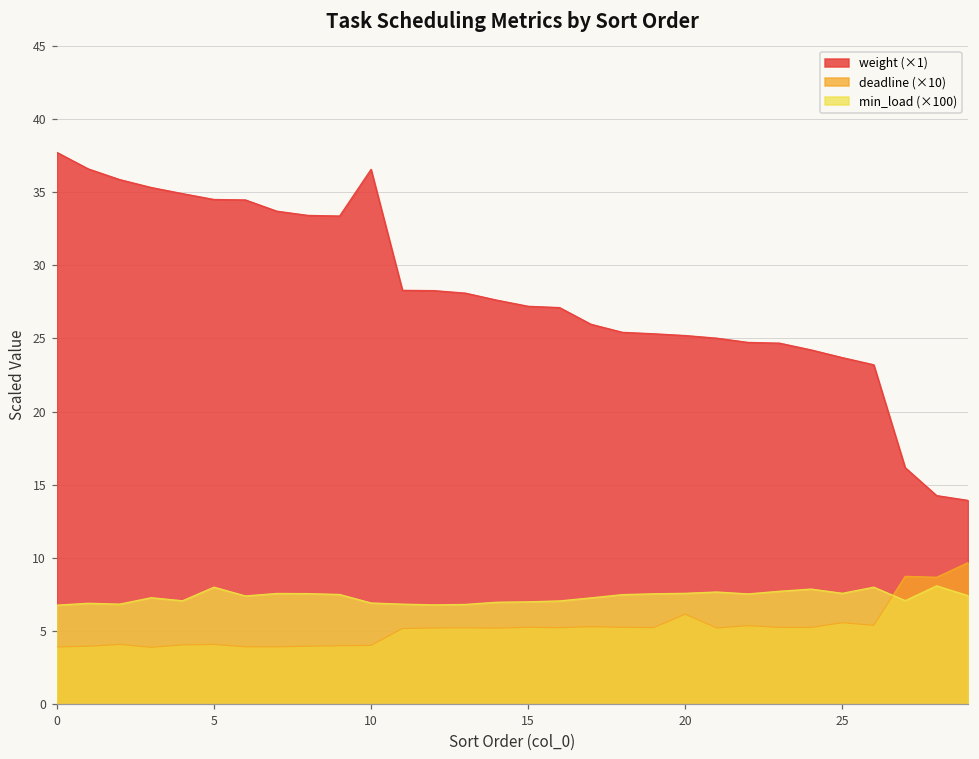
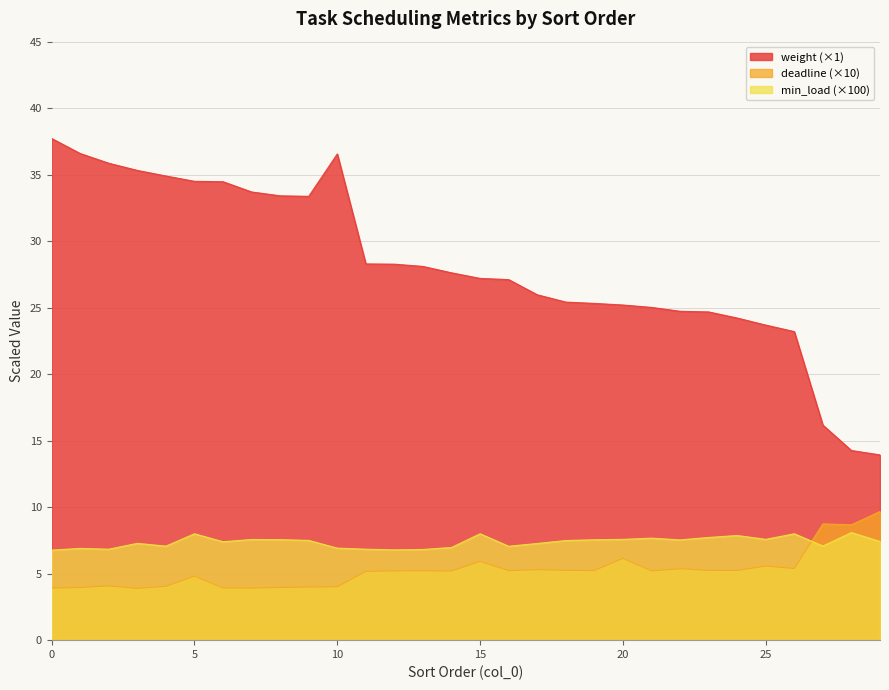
deadline (×10), 5: 4.1 -> 4.8
deadline (×10), 15: 5.3 -> 5.9
min_load (×100), 15: 7.0 -> 8.0
